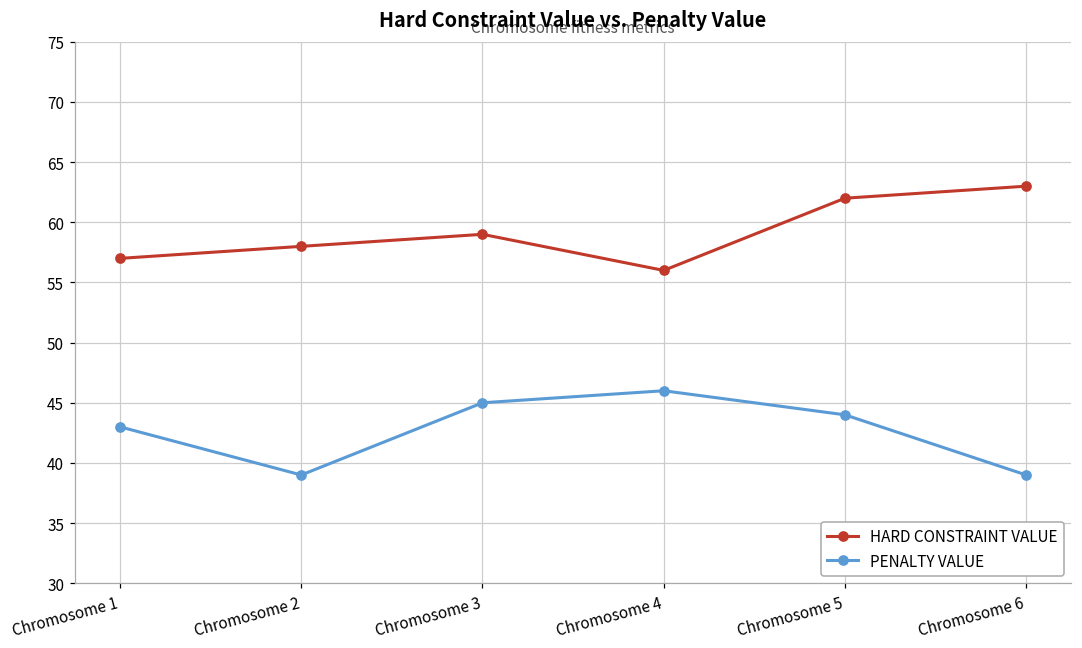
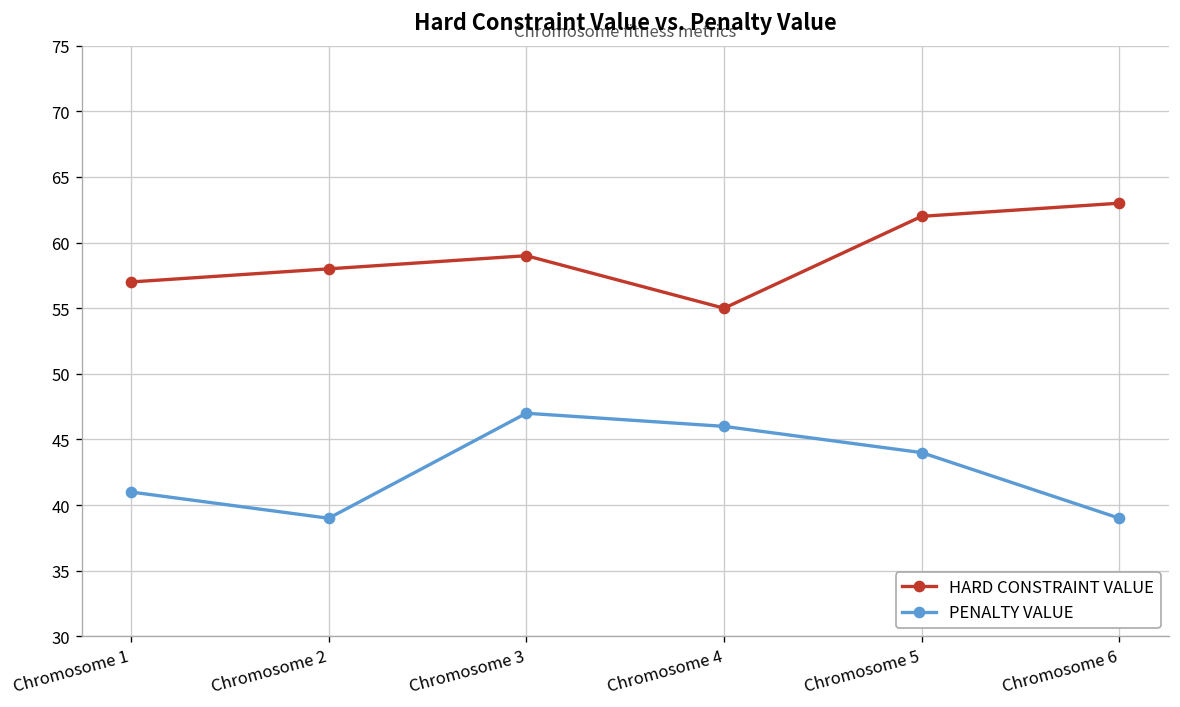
PENALTY VALUE, Chromosome 1: 43 -> 41
PENALTY VALUE, Chromosome 3: 45 -> 47
HARD CONSTRAINT VALUE, Chromosome 4: 56 -> 55
